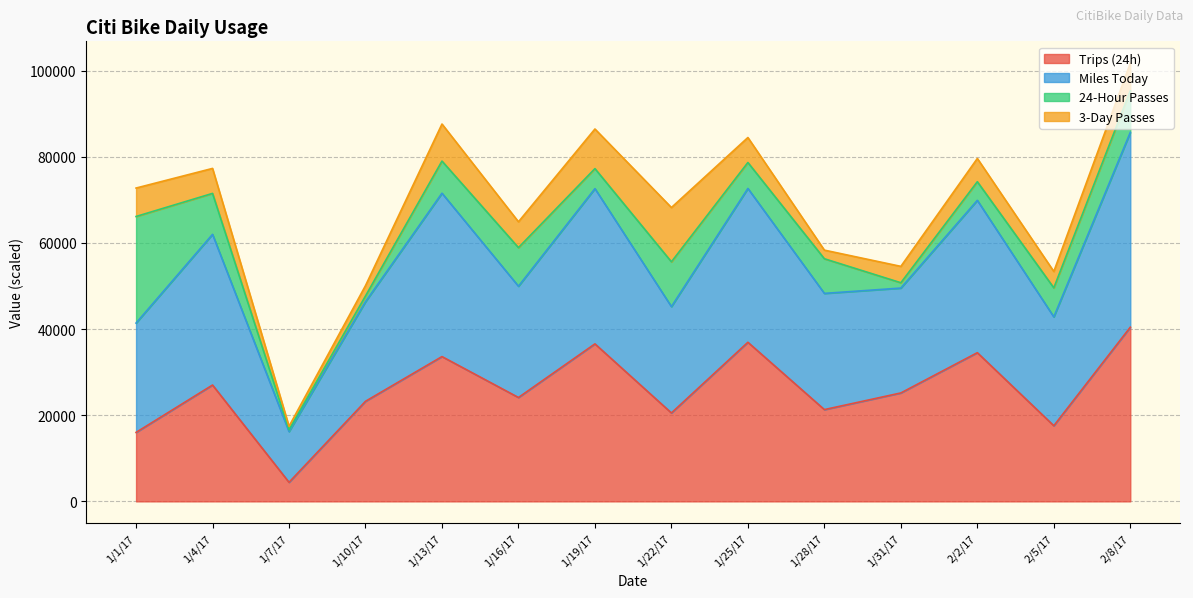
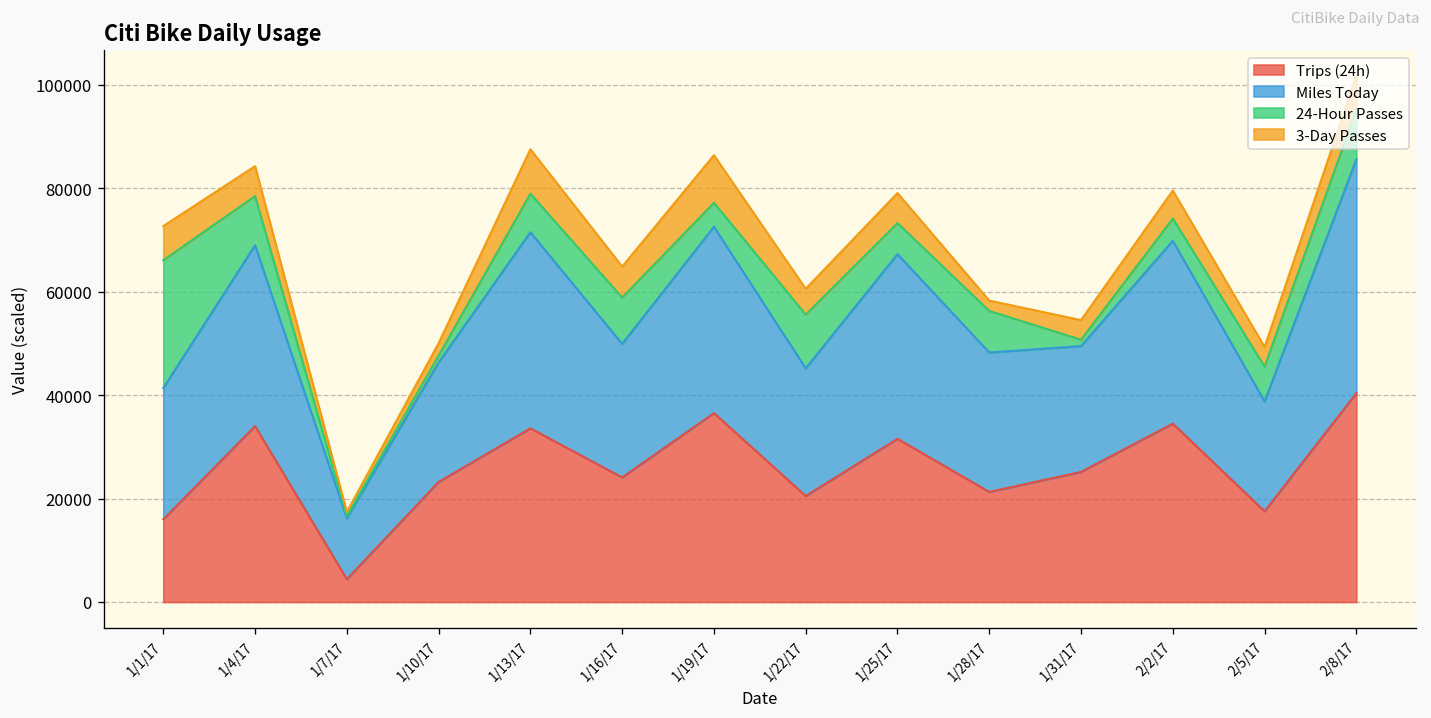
Trips (24h), 1/4/17: 27000 -> 34000
3-Day Passes, 1/22/17: 13000 -> 5000
Trips (24h), 1/25/17: 37000 -> 32000
Miles Today, 2/5/17: 25000 -> 21000
